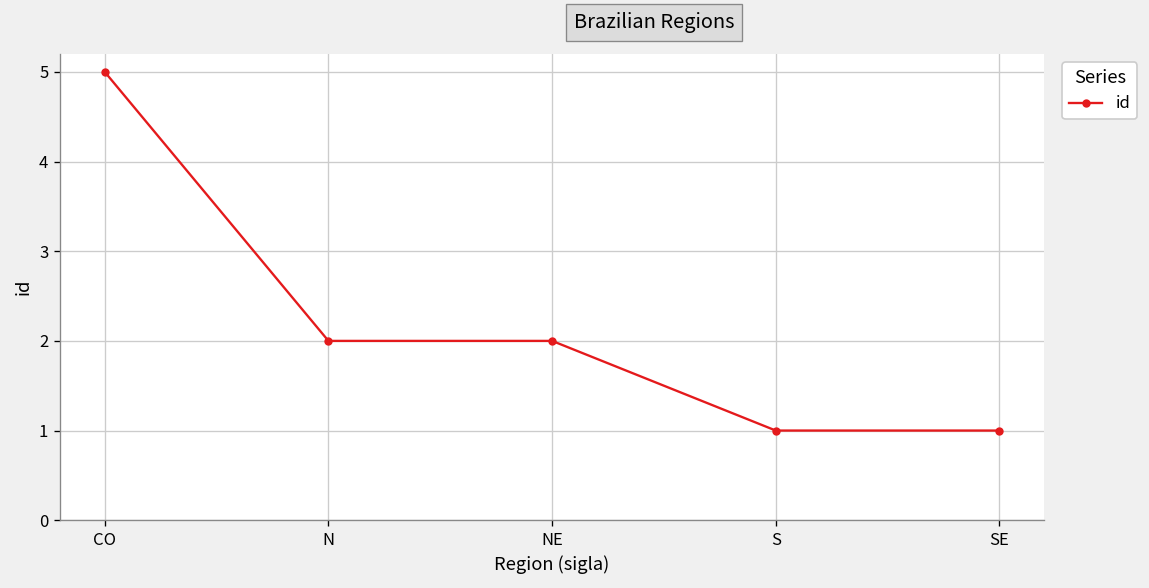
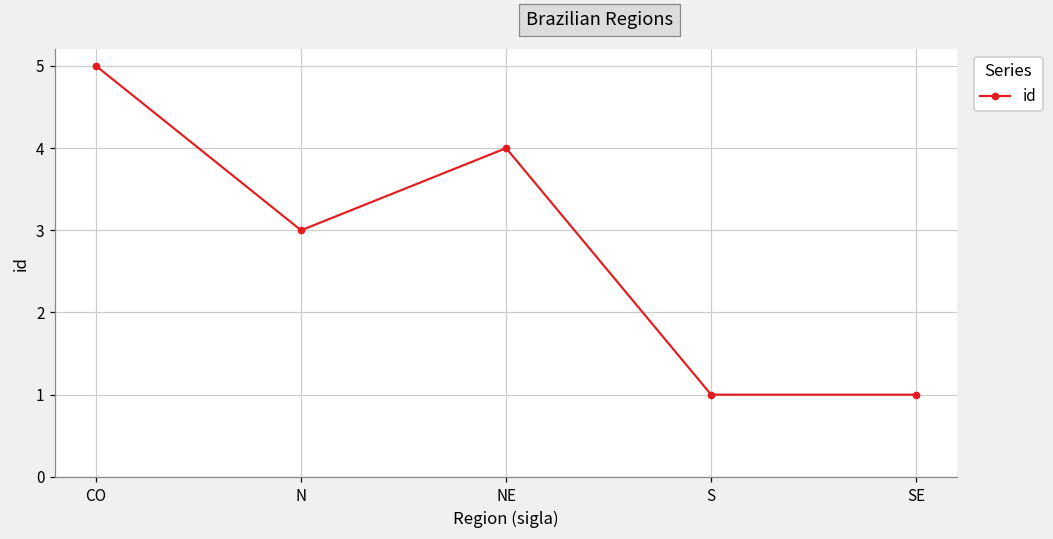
N: 2 -> 3
NE: 2 -> 4
